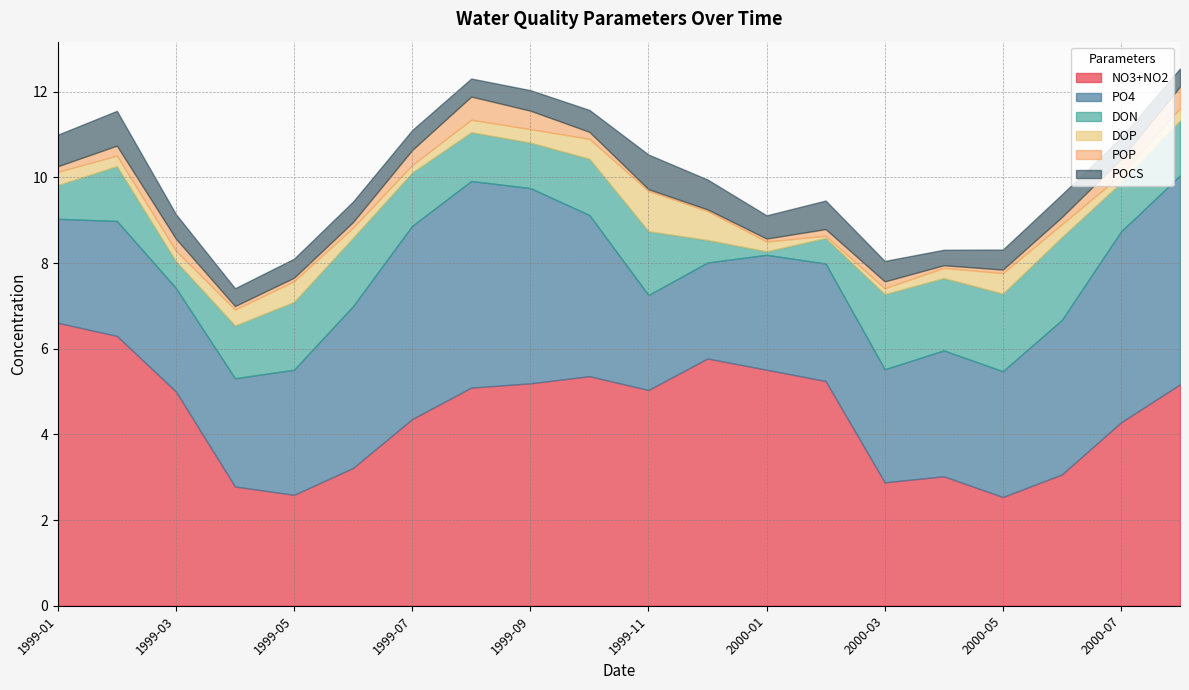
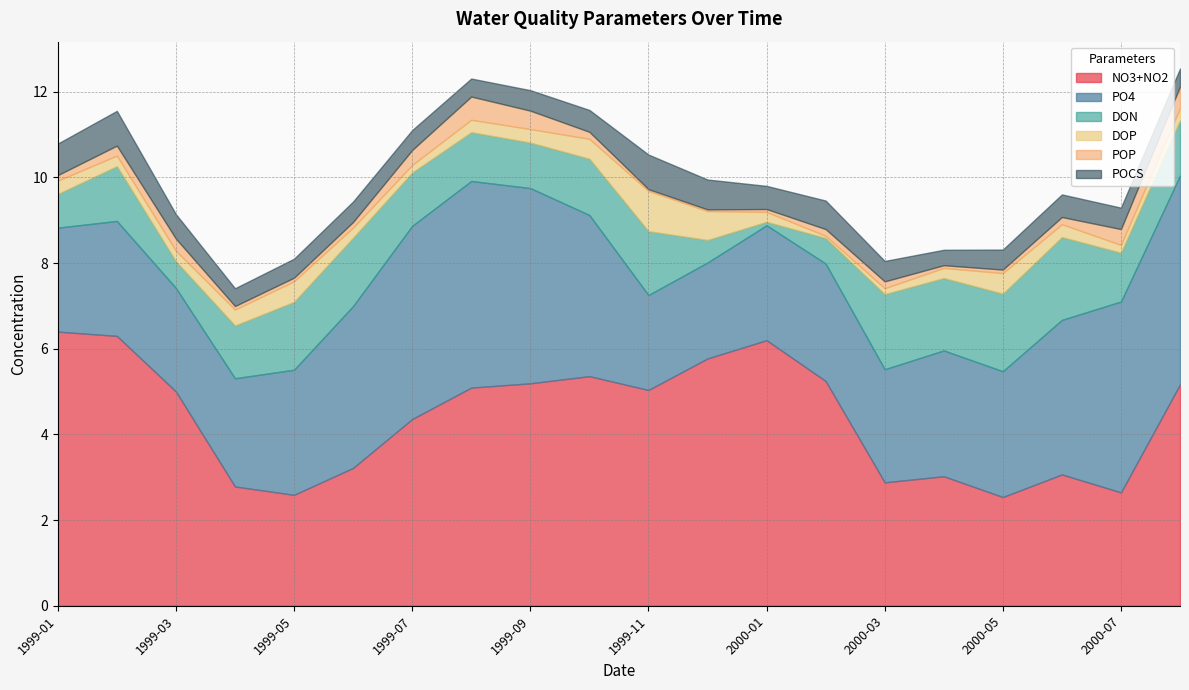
NO3+NO2, 1999-01: 6.6 -> 6.4
NO3+NO2, 2000-01: 5.5 -> 6.2
NO3+NO2, 2000-07: 4.3 -> 2.6
